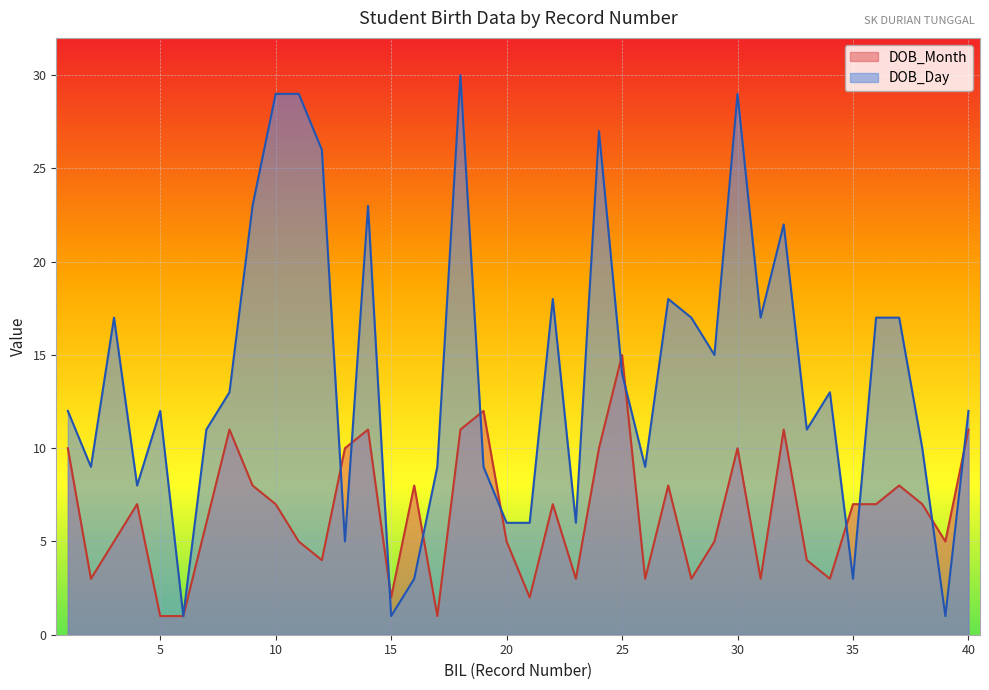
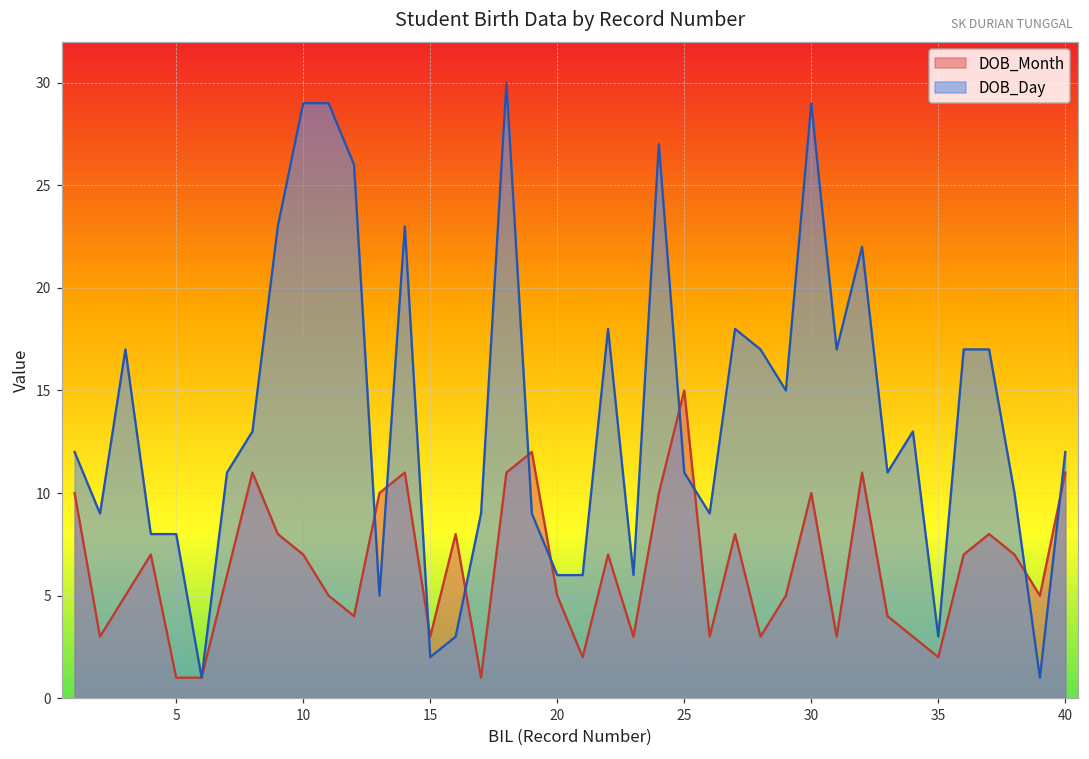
DOB_Day, 5: 12 -> 8
DOB_Month, 15: 2 -> 3
DOB_Day, 15: 1 -> 2
DOB_Day, 25: 14 -> 11
DOB_Month, 35: 7 -> 2
